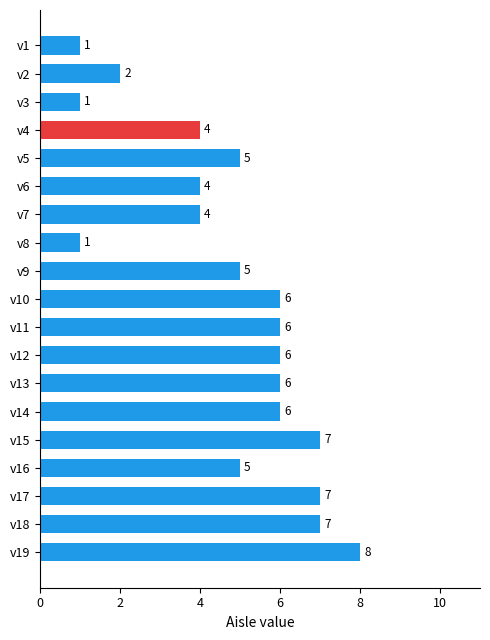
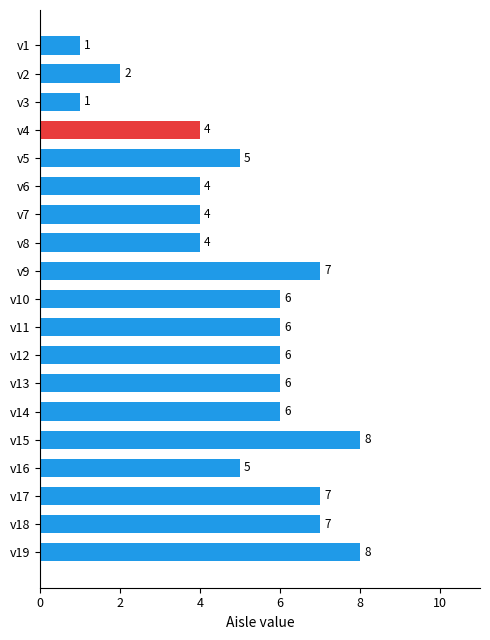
v8: 1 -> 4
v9: 5 -> 7
v15: 7 -> 8
